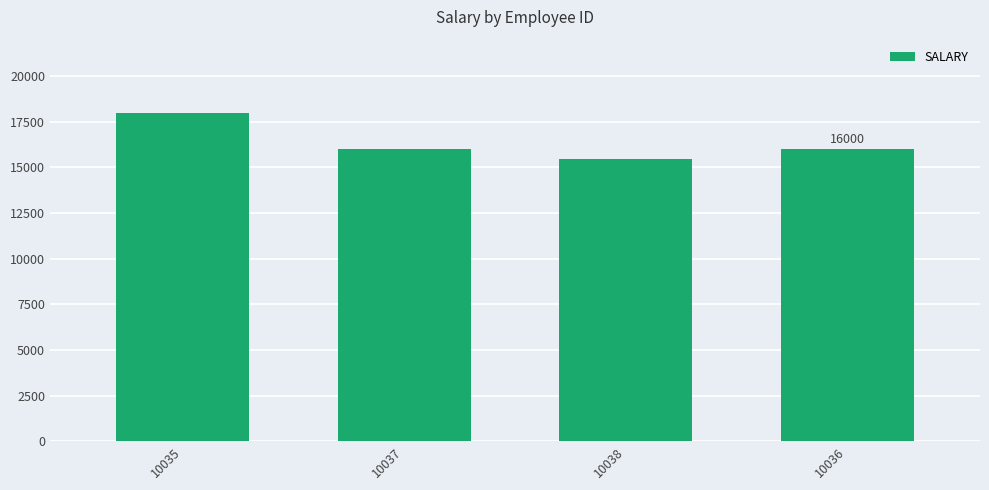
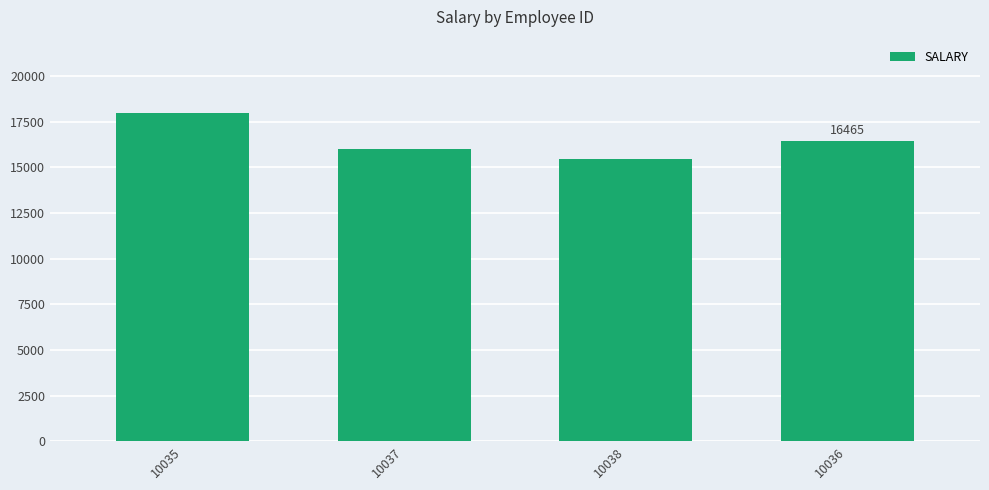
10036: 16000 -> 16465
